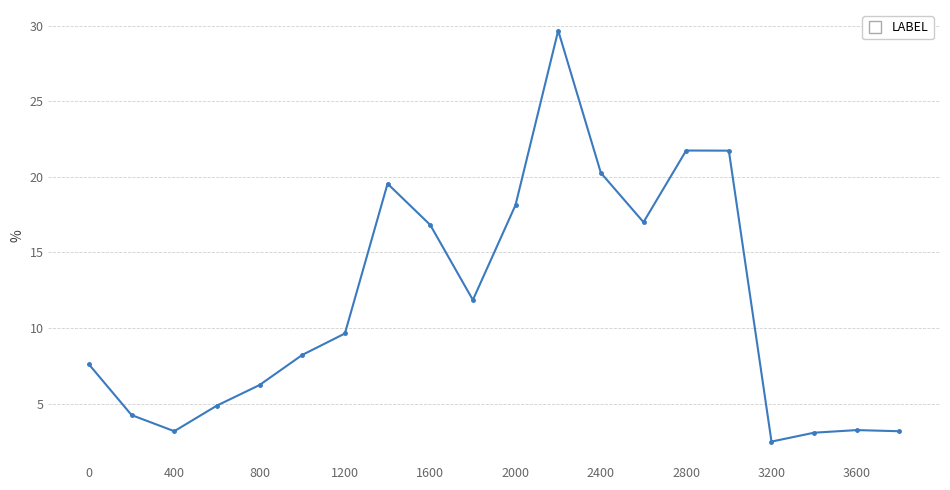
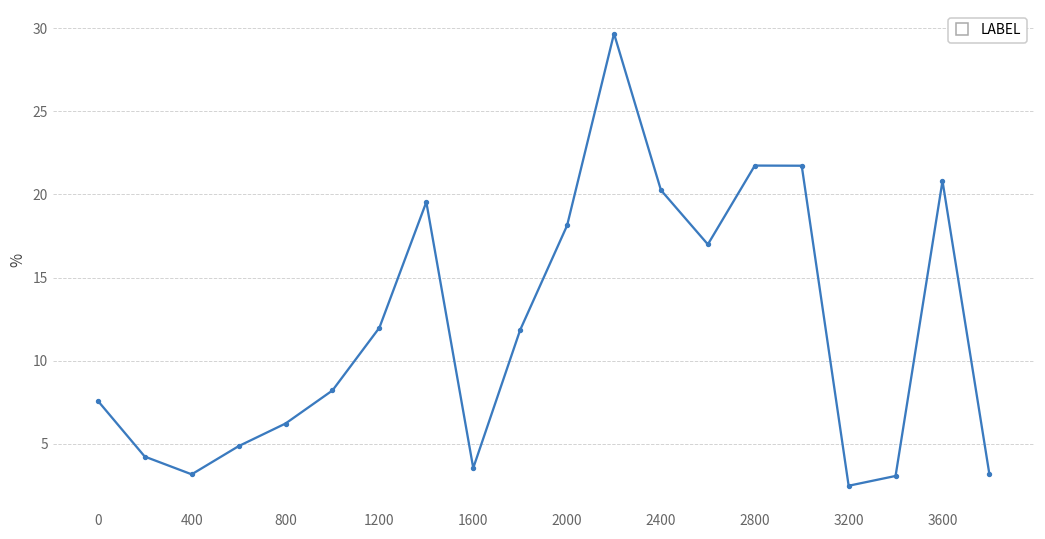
1200: 9.6 -> 12.0
1600: 16.8 -> 3.6
3600: 3.2 -> 20.8
